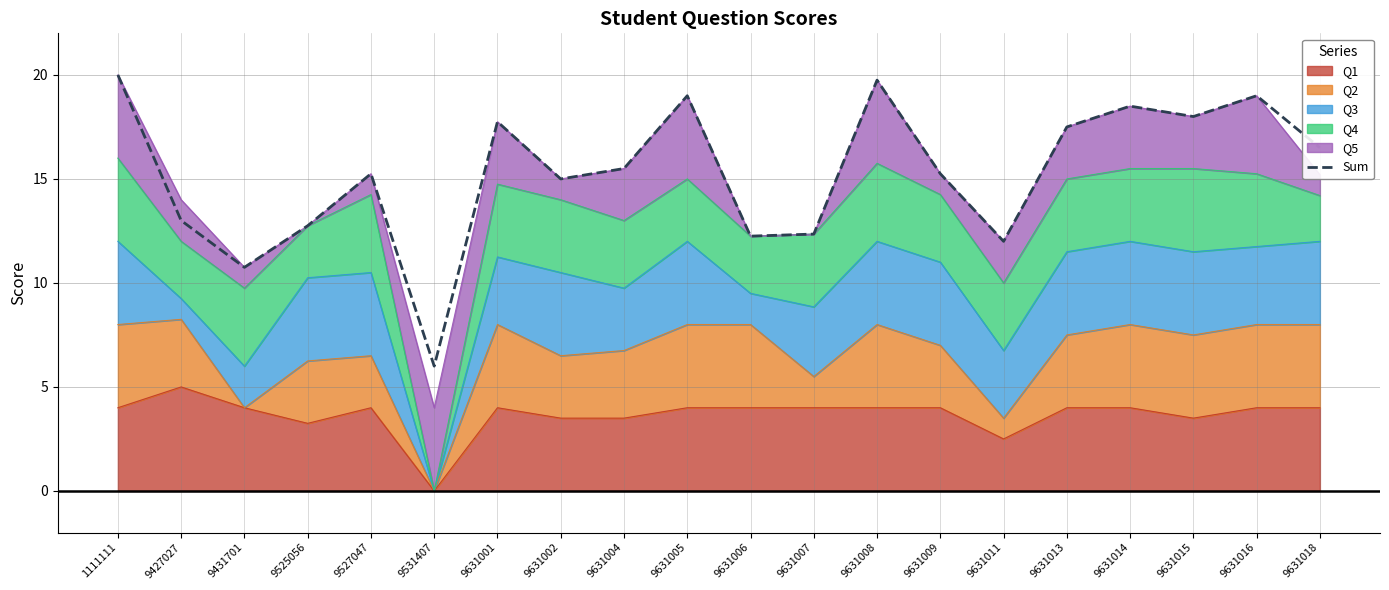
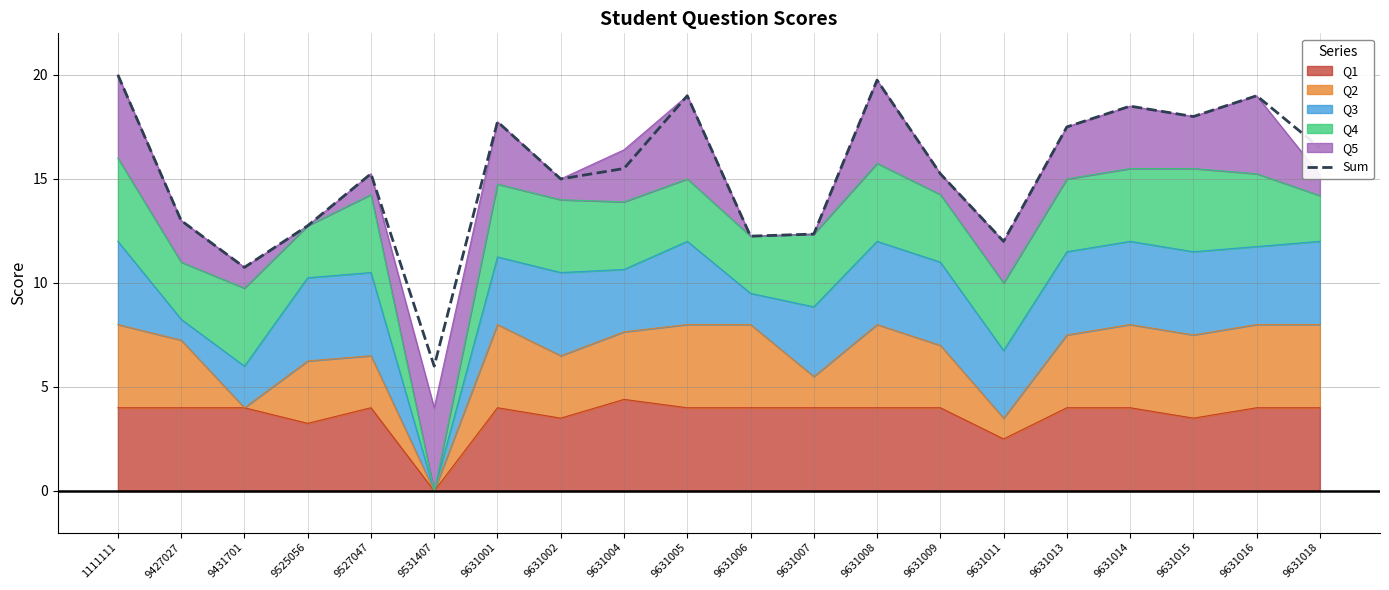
Q1, 9427027: 5 -> 4
Q1, 9631004: 3.5 -> 4.4
